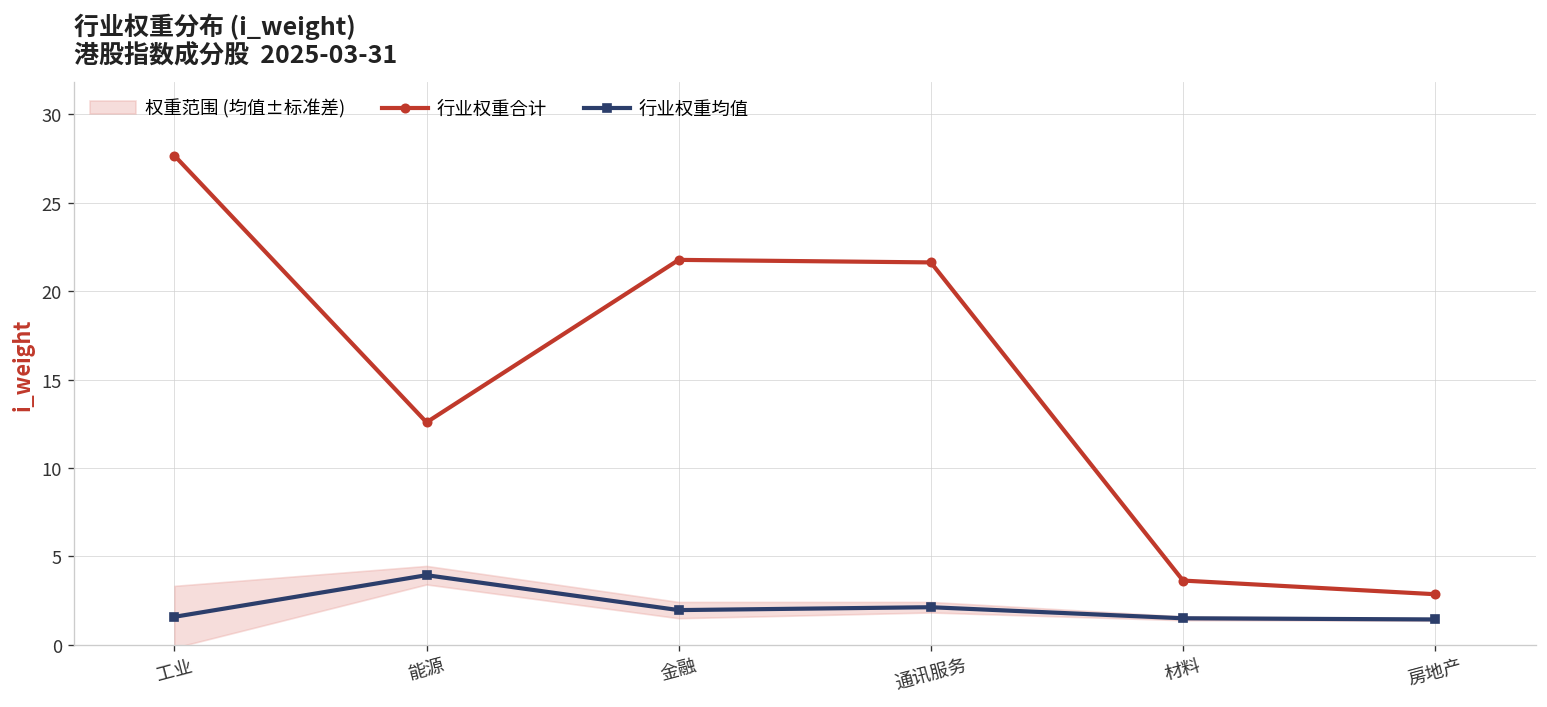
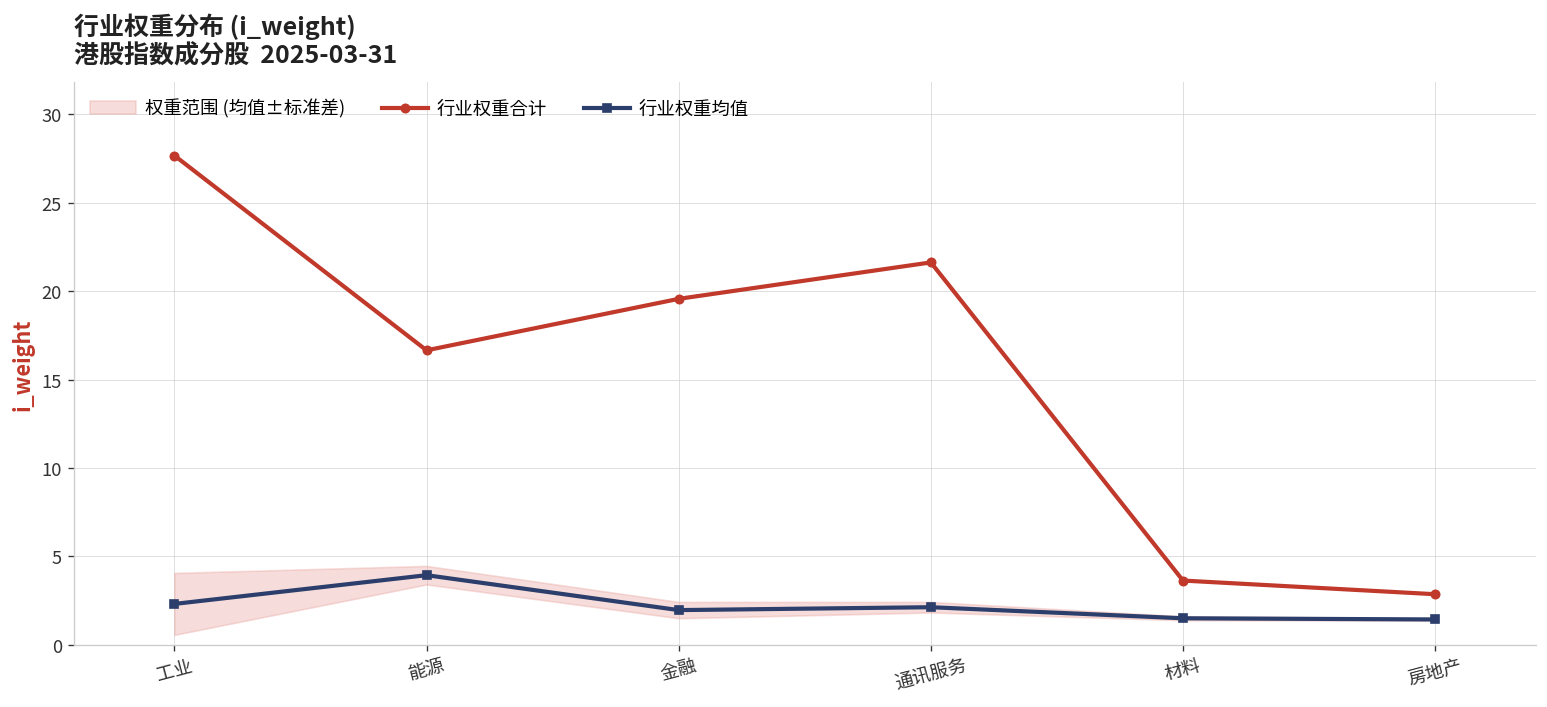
行业权重均值, 工业: 1.6 -> 2.3
行业权重合计, 能源: 12.6 -> 16.7
行业权重合计, 金融: 21.8 -> 19.6
